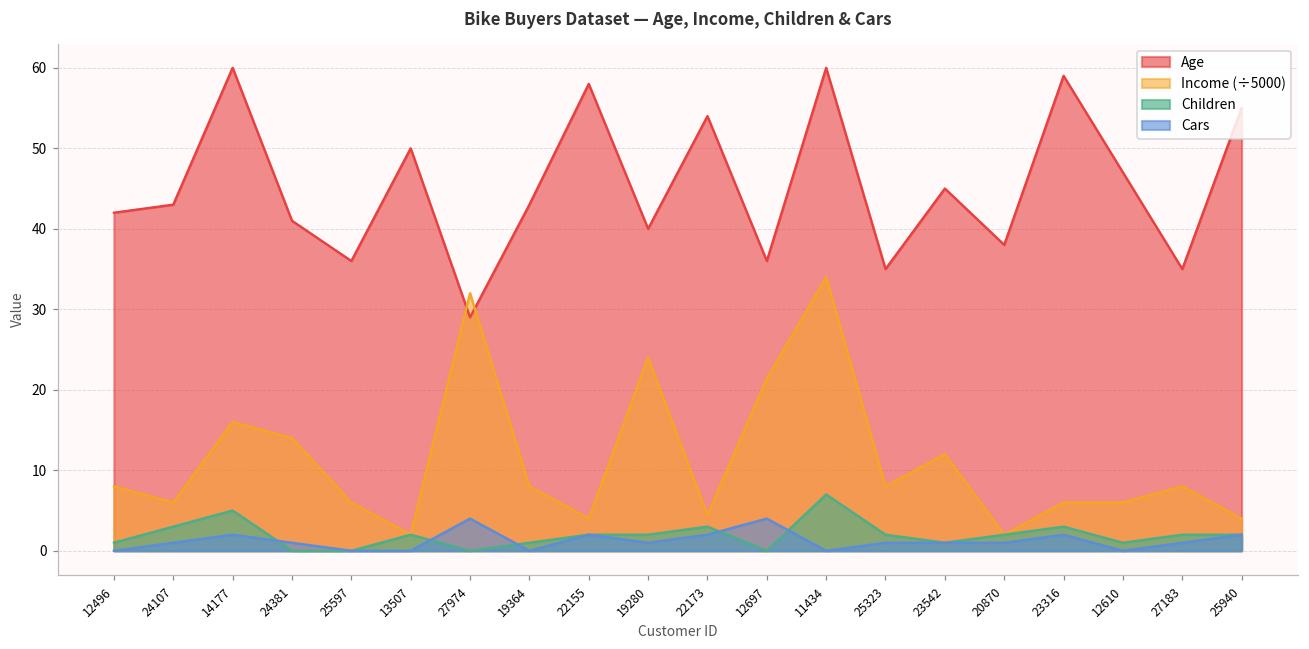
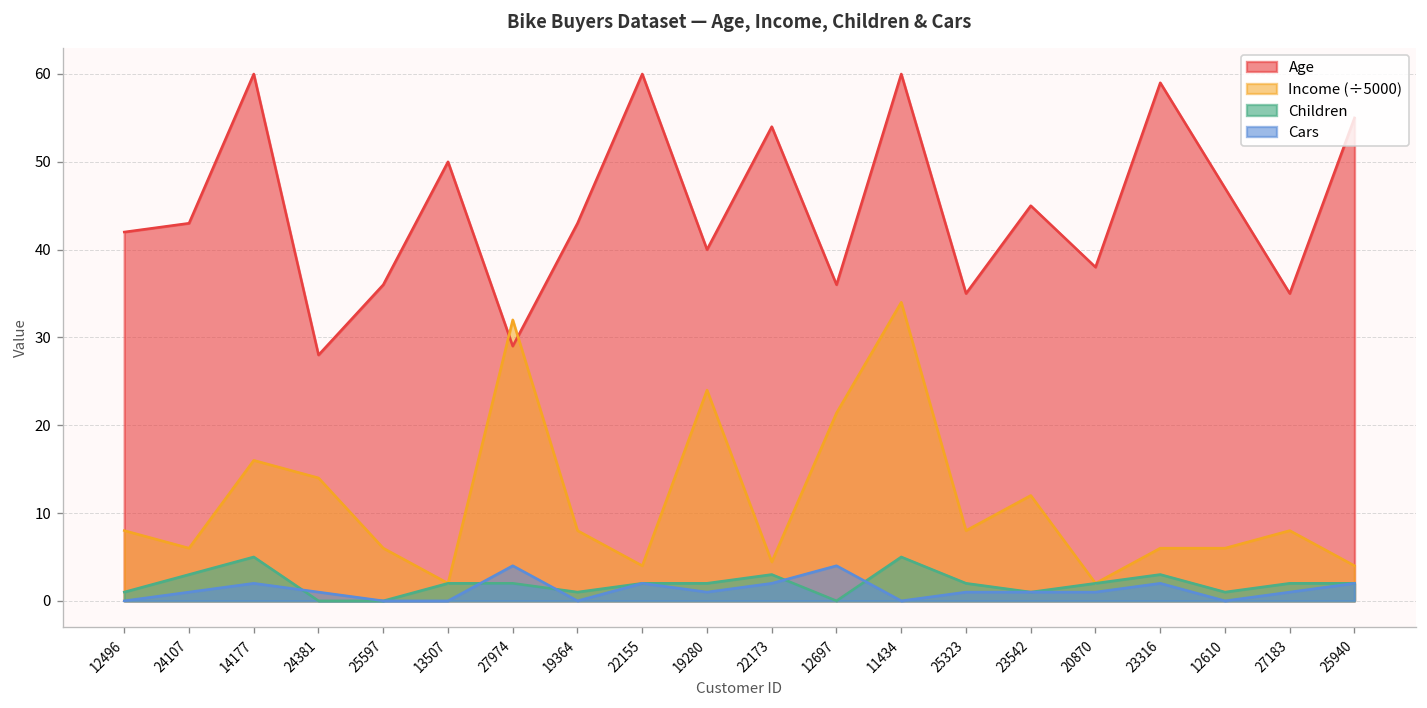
Age, 24381: 41 -> 28
Children, 27974: 0 -> 2
Age, 22155: 58 -> 60
Children, 11434: 7 -> 5
